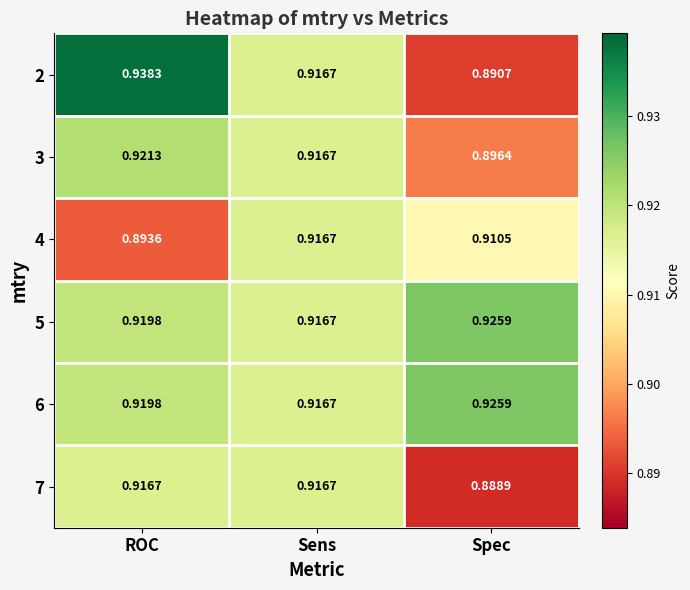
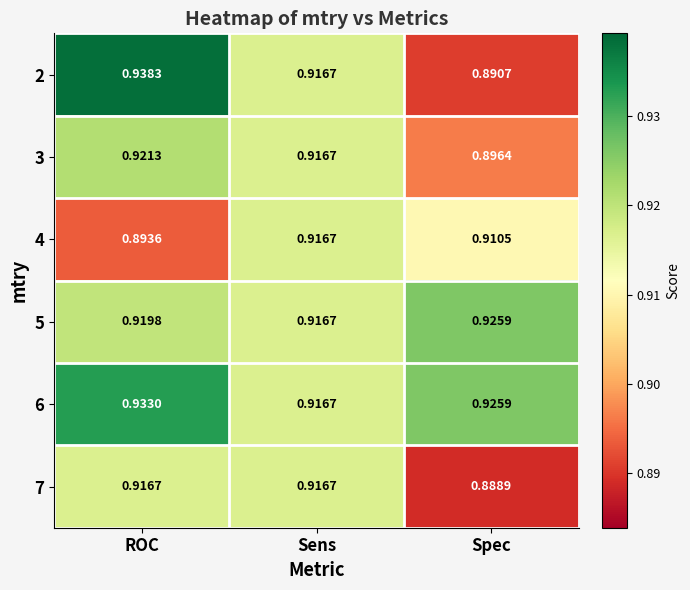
6, ROC: 0.9198 -> 0.9330
